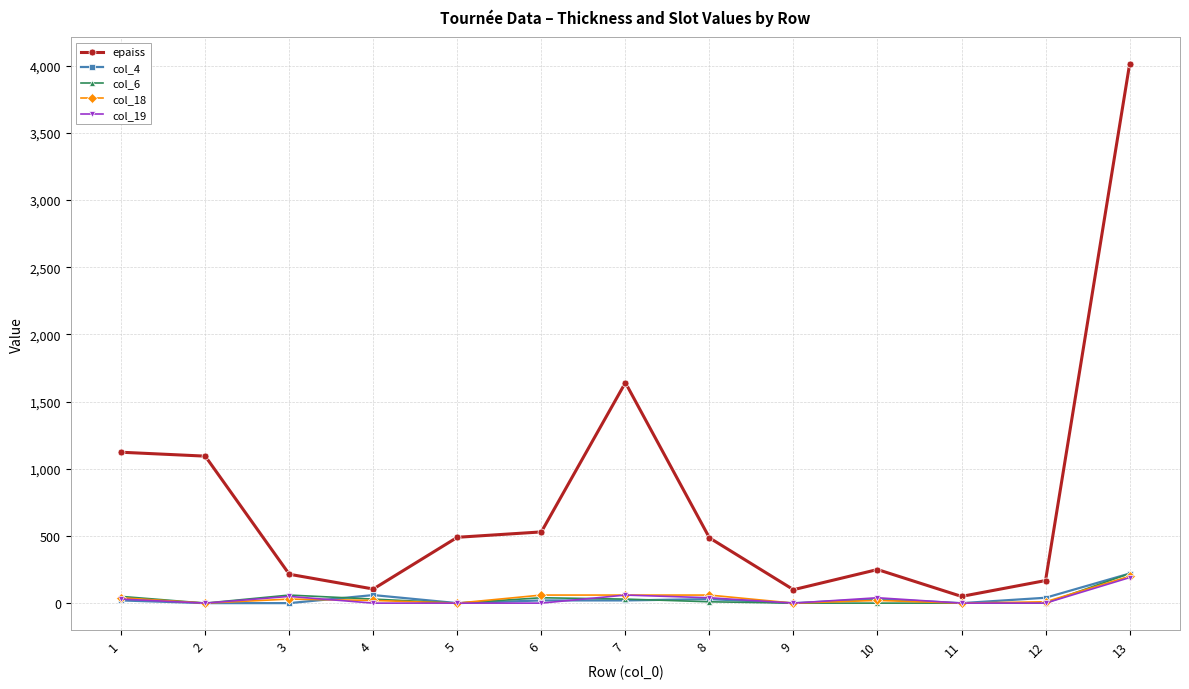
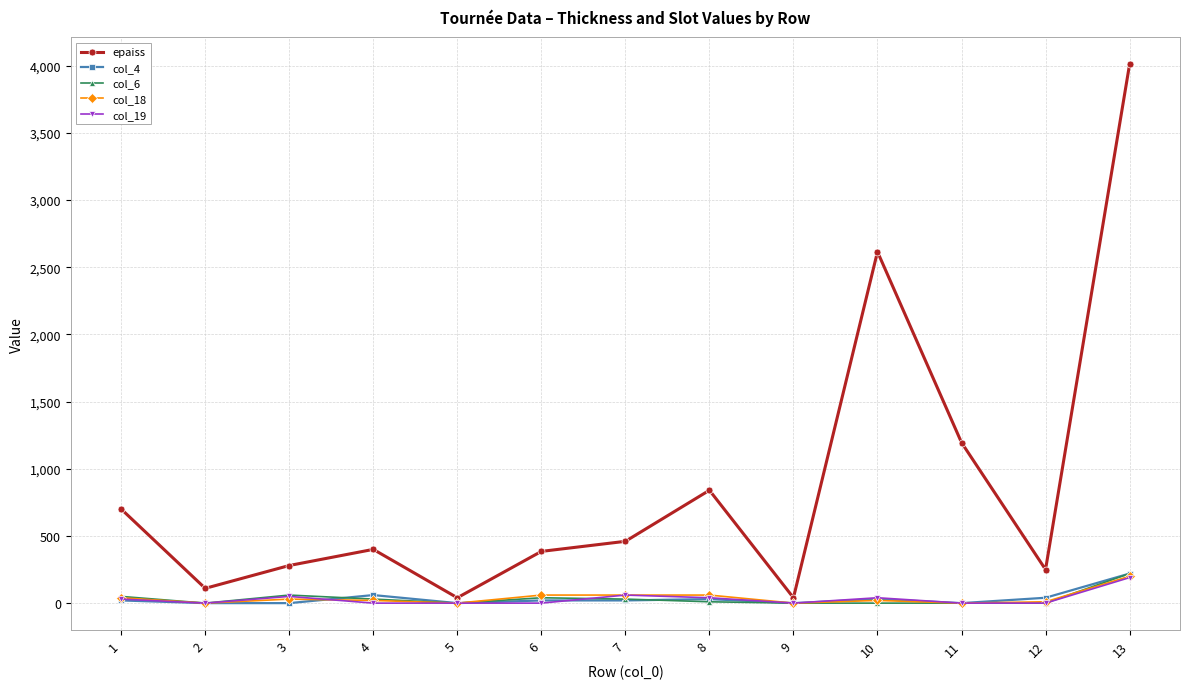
epaiss, 1: 1,120 -> 700
epaiss, 2: 1,090 -> 110
epaiss, 3: 220 -> 280
epaiss, 4: 110 -> 400
epaiss, 5: 490 -> 40
epaiss, 6: 530 -> 390
epaiss, 7: 1,640 -> 460
epaiss, 8: 490 -> 840
epaiss, 9: 100 -> 40
epaiss, 10: 250 -> 2,620
epaiss, 11: 50 -> 1,200
epaiss, 12: 170 -> 250
